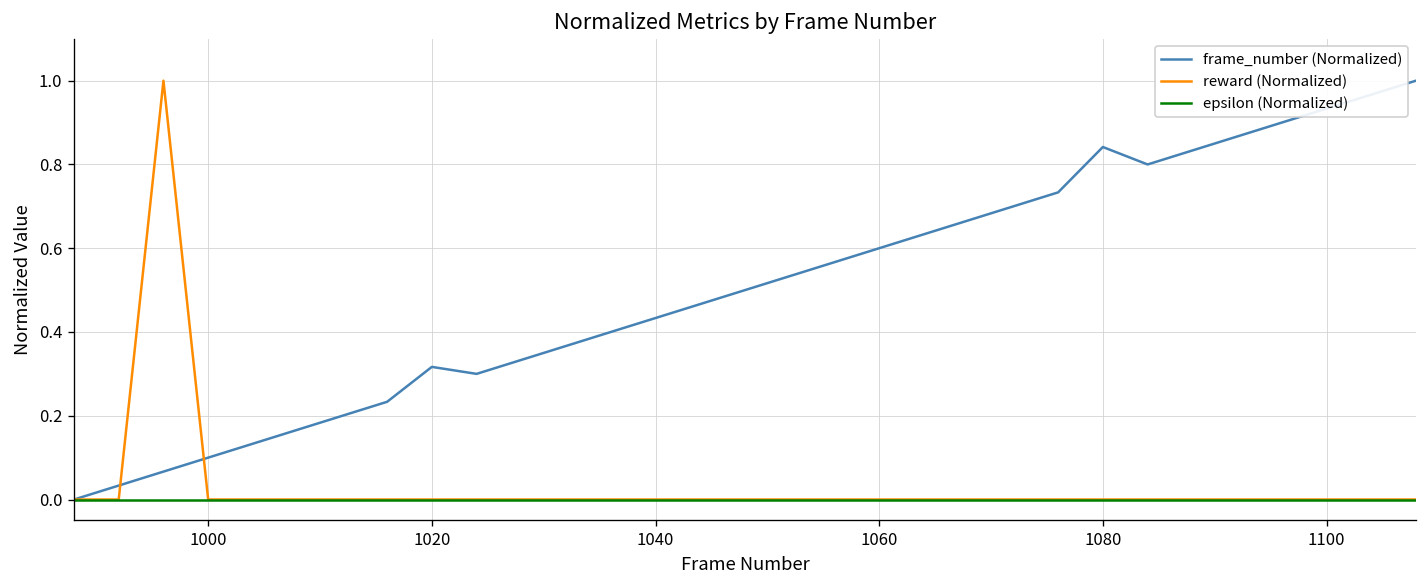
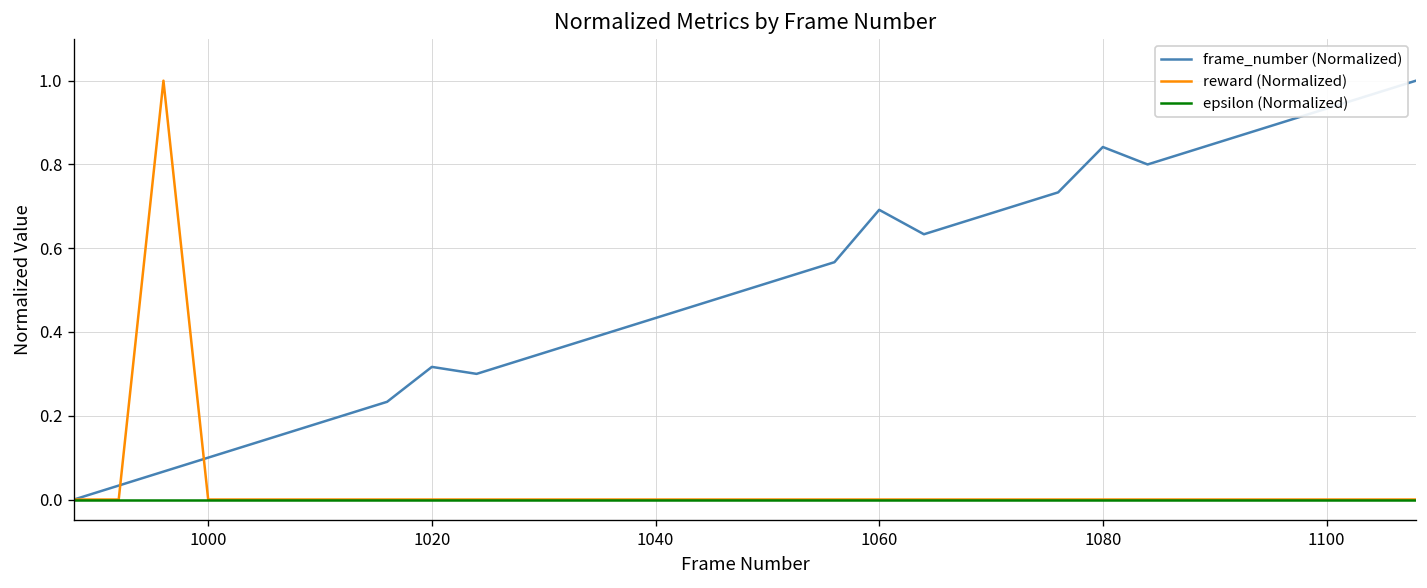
frame_number (Normalized), 1060: 0.60 -> 0.69
